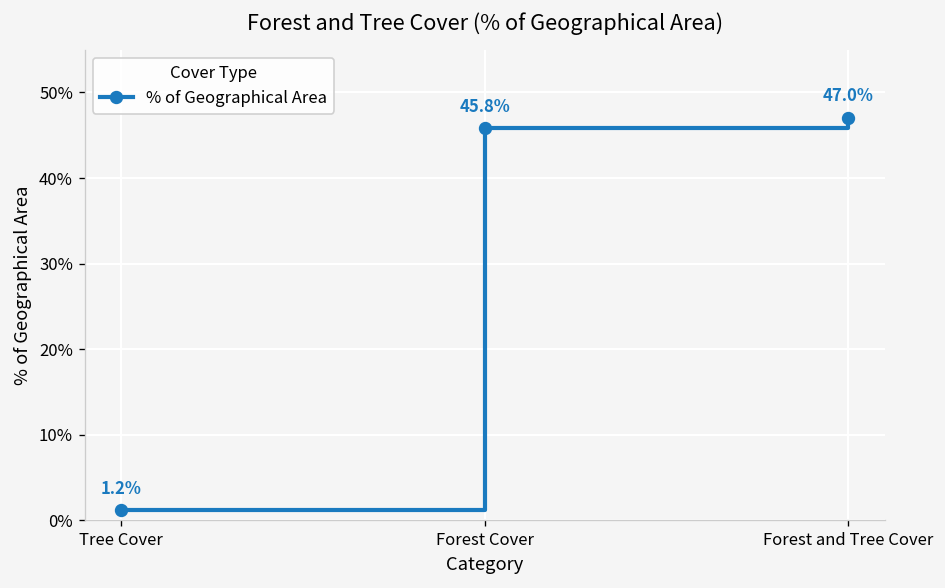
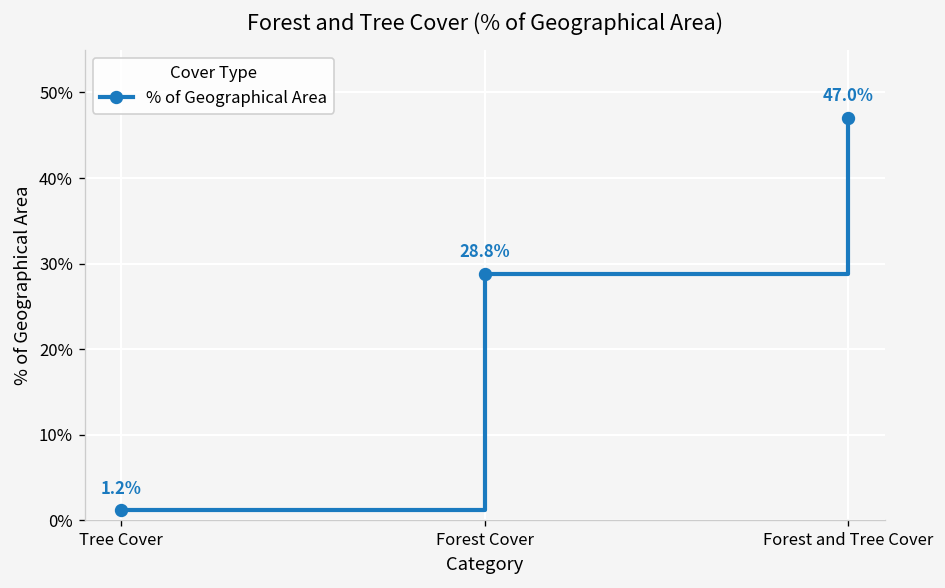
Forest Cover: 45.8% -> 28.8%
